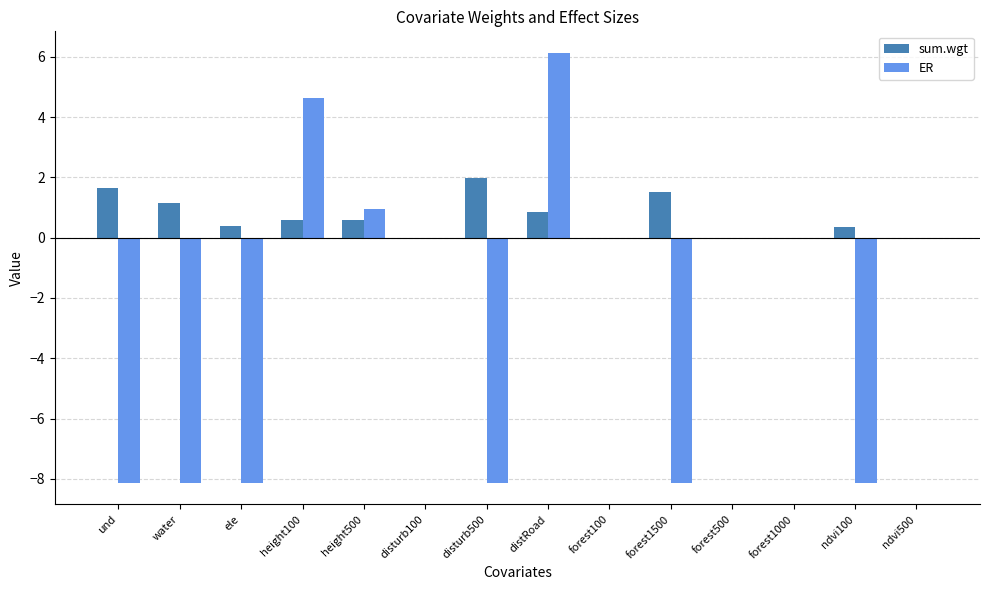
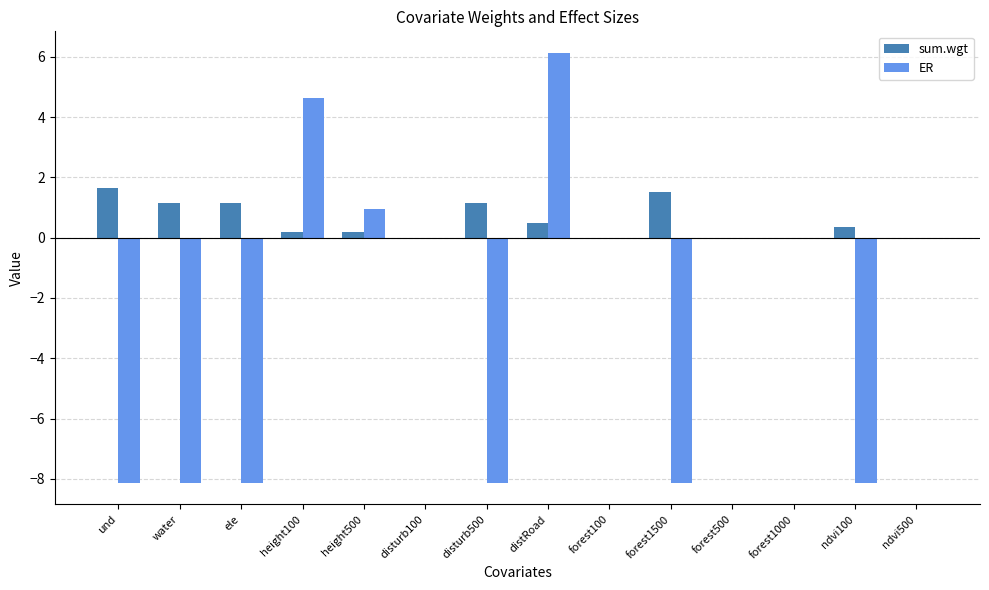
sum.wgt, ele: 0.4 -> 1.1
sum.wgt, height100: 0.6 -> 0.2
sum.wgt, height500: 0.6 -> 0.2
sum.wgt, disturb500: 2.0 -> 1.1
sum.wgt, distRoad: 0.9 -> 0.5
